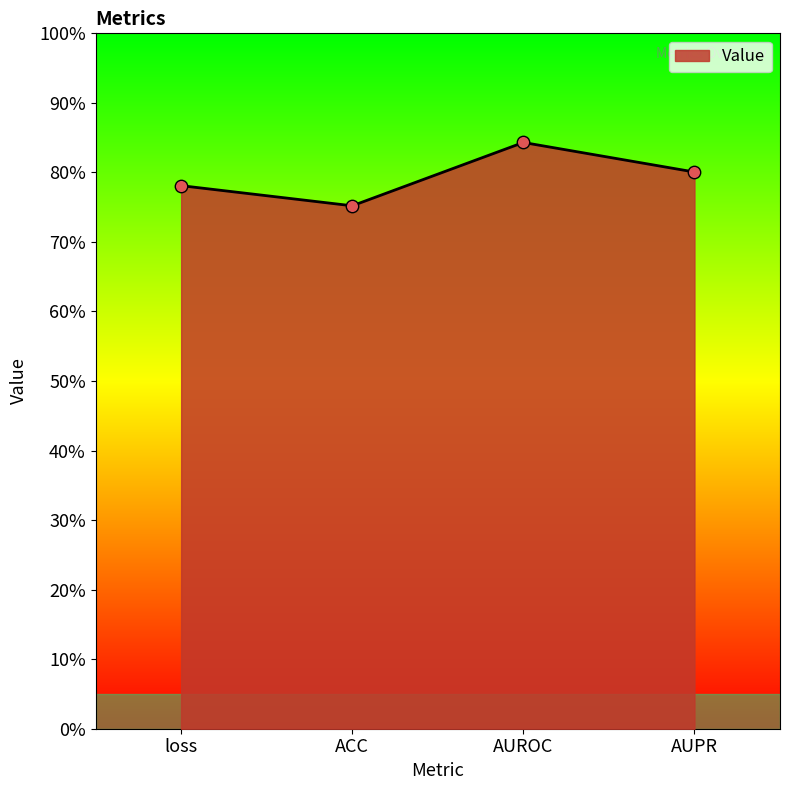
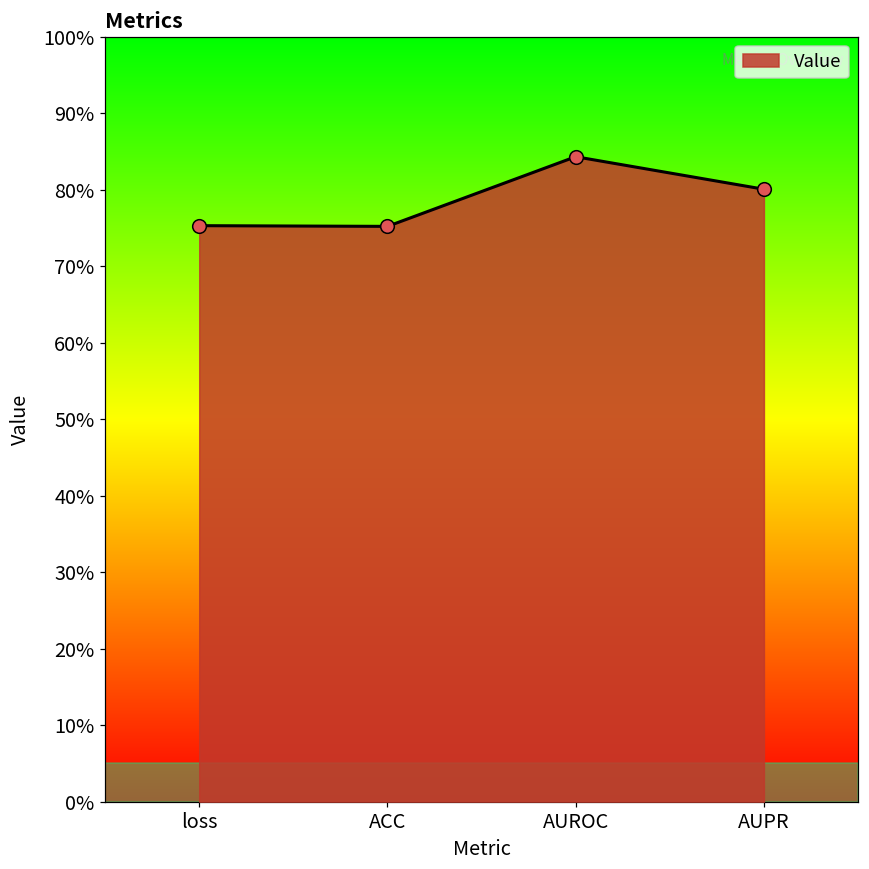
loss: 78% -> 75%
